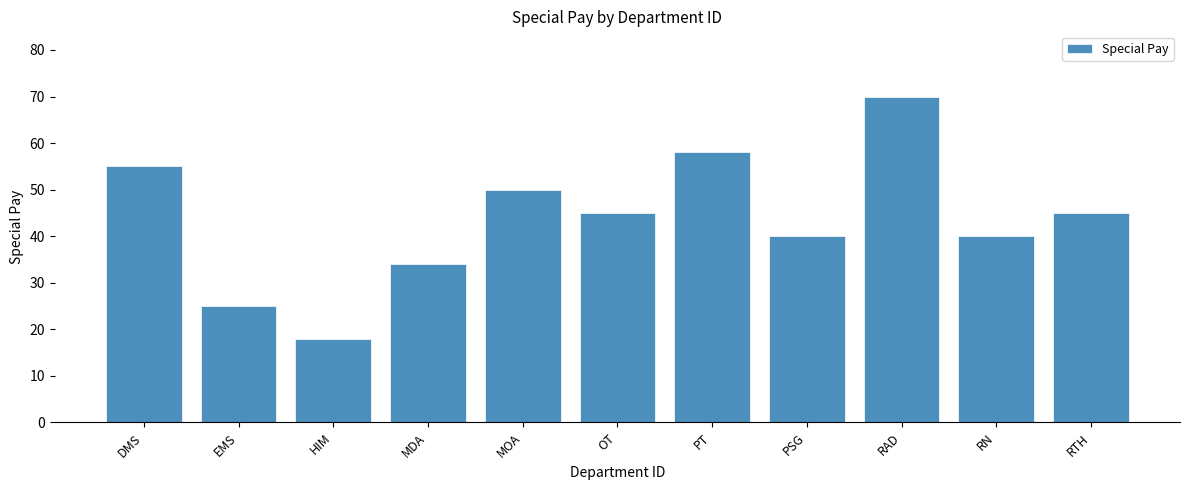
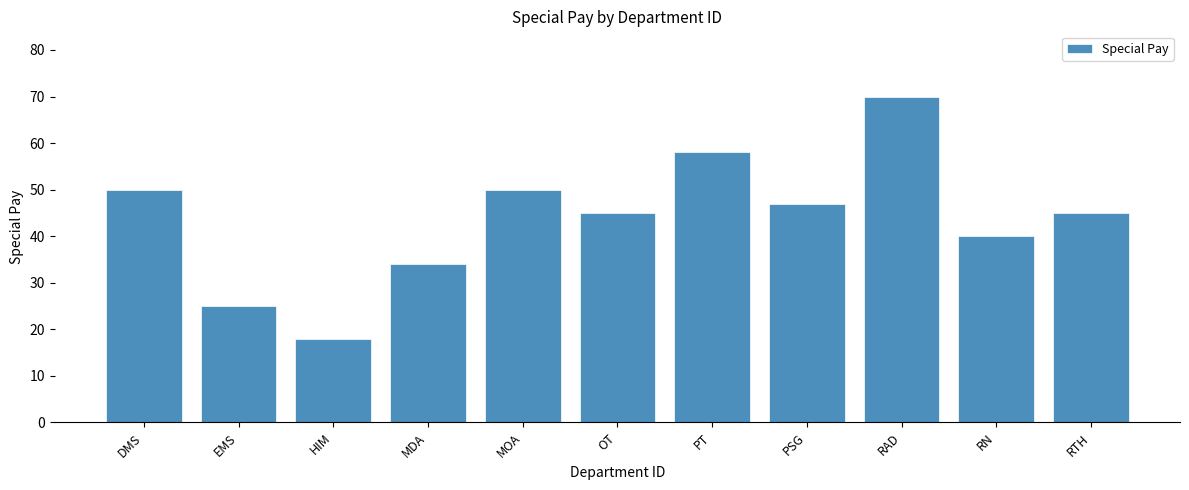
DMS: 55 -> 50
PSG: 40 -> 47
